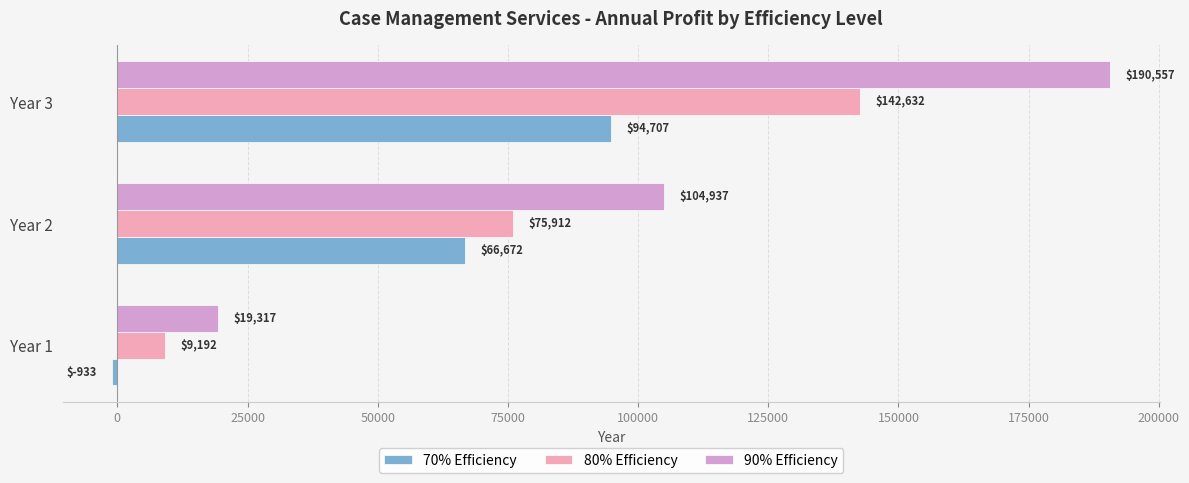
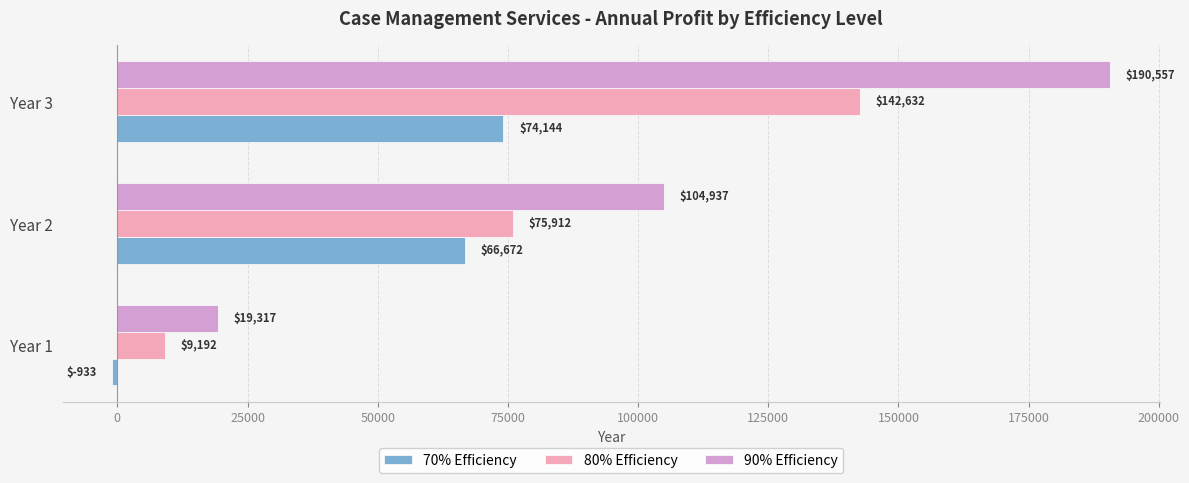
70% Efficiency, Year 3: $94,707 -> $74,144
